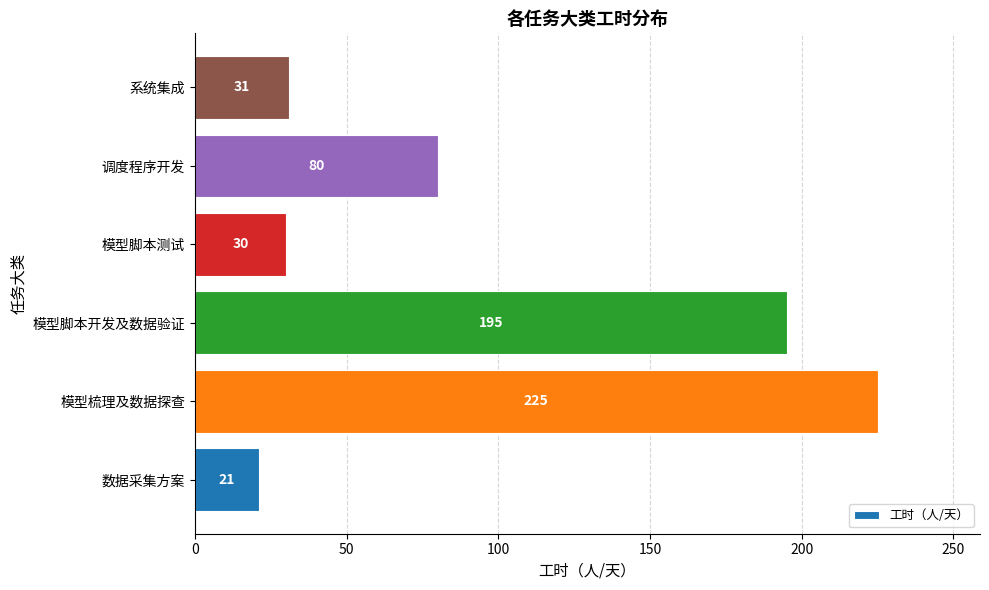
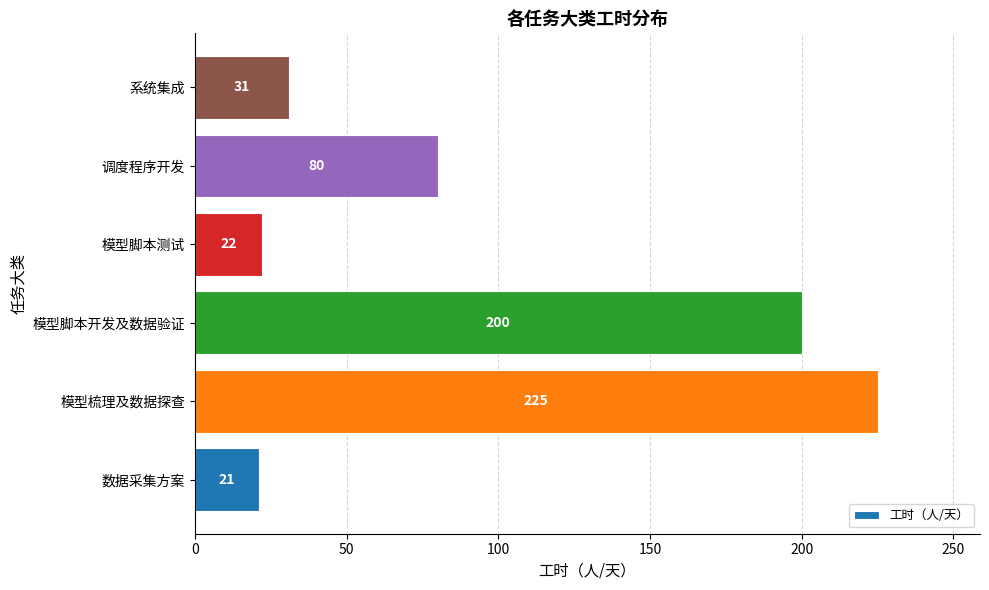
模型脚本测试: 30 -> 22
模型脚本开发及数据验证: 195 -> 200
